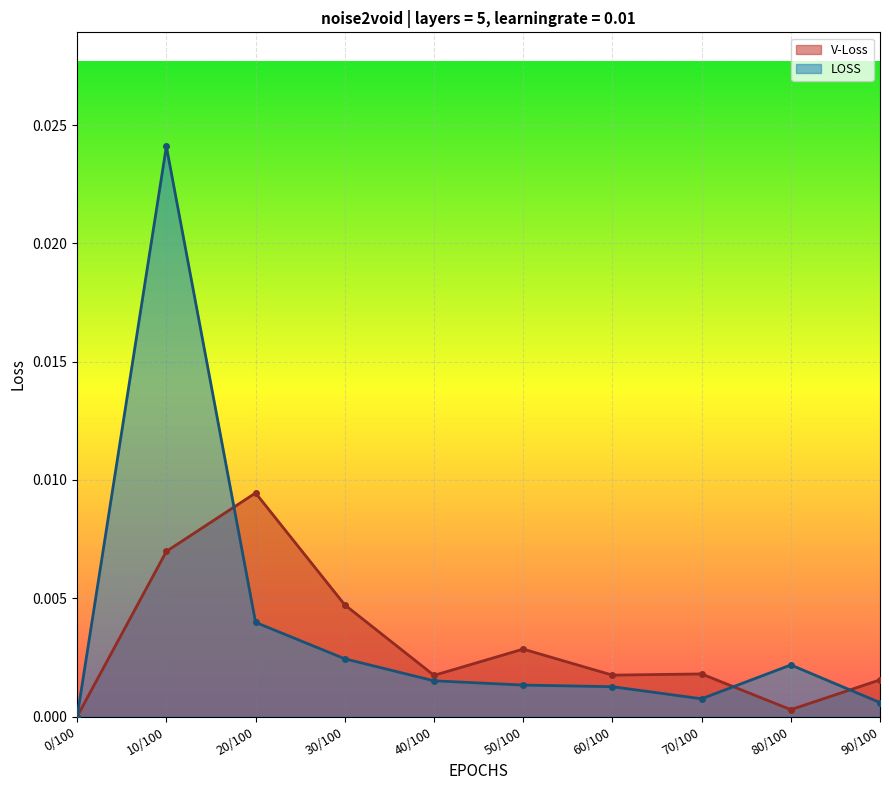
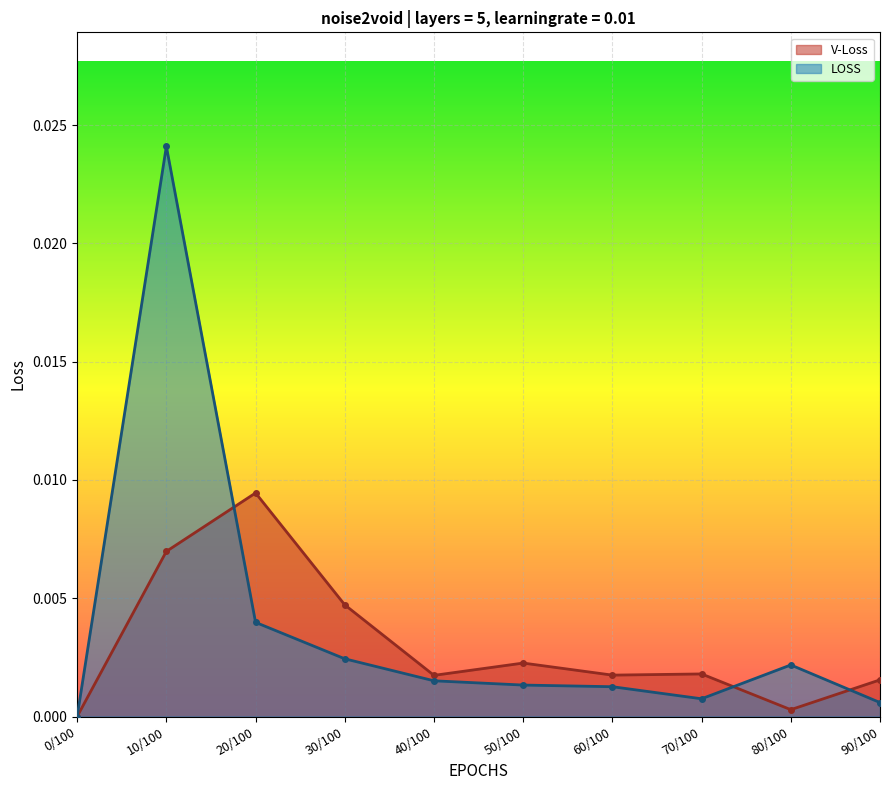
V-Loss, 50/100: 0.0029 -> 0.0023
